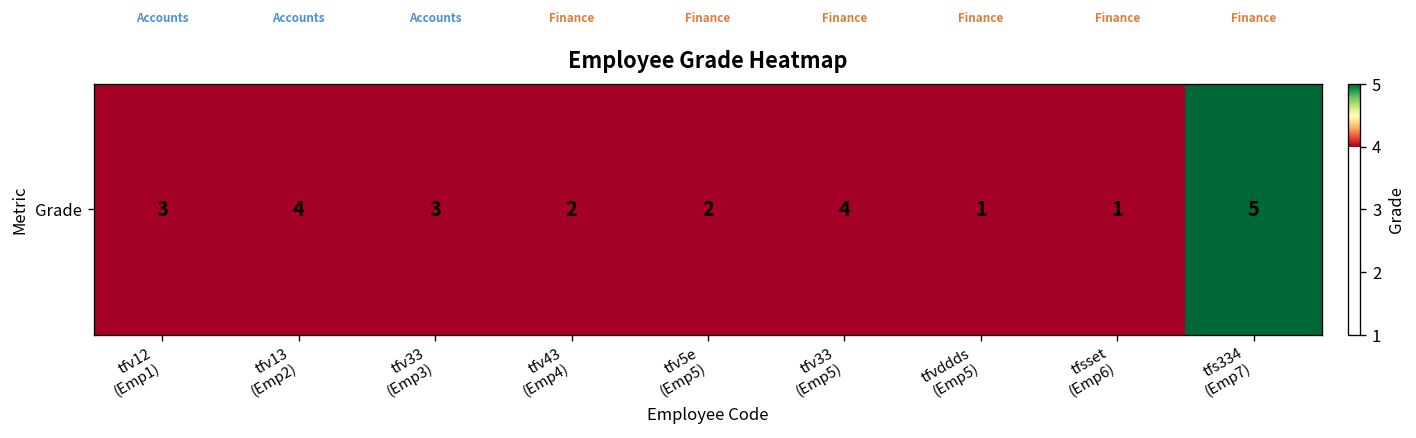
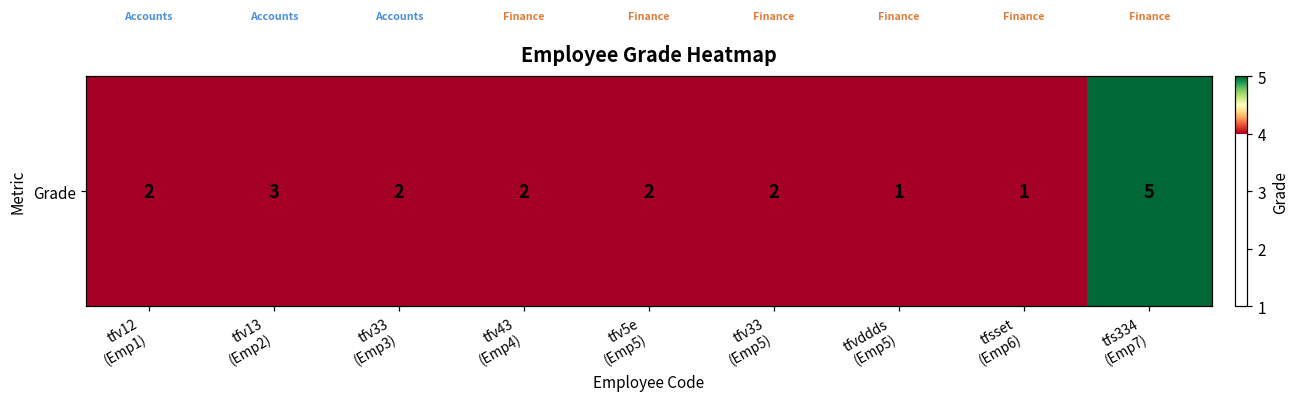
Grade, tfv12 (Emp1): 3 -> 2
Grade, tfv13 (Emp2): 4 -> 3
Grade, tfv33 (Emp3): 3 -> 2
Grade, tfv33 (Emp5): 4 -> 2
